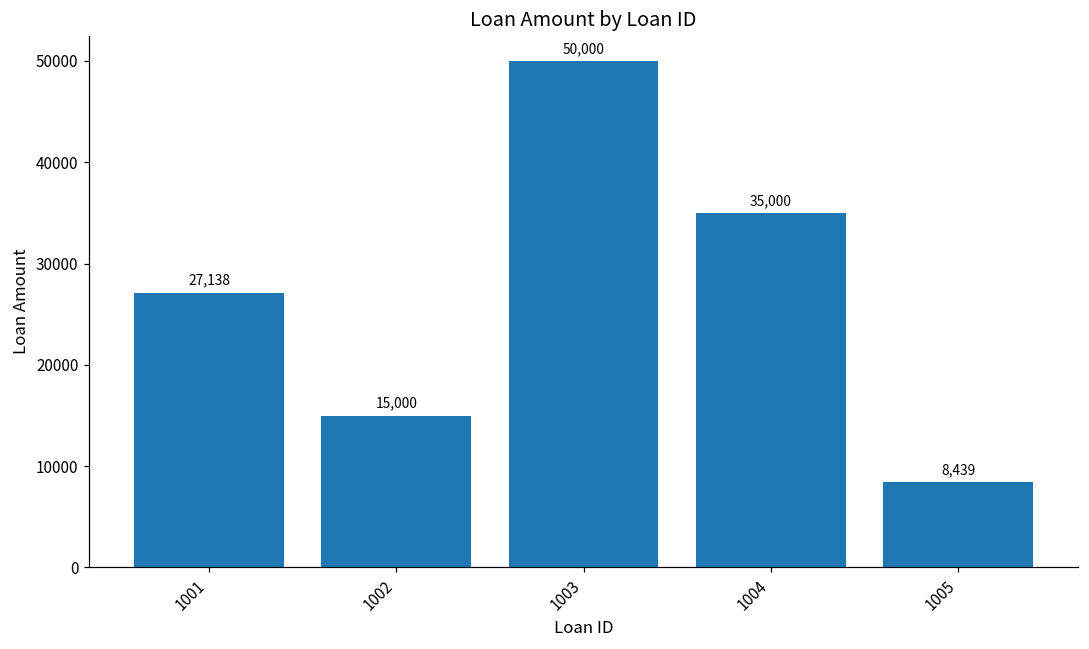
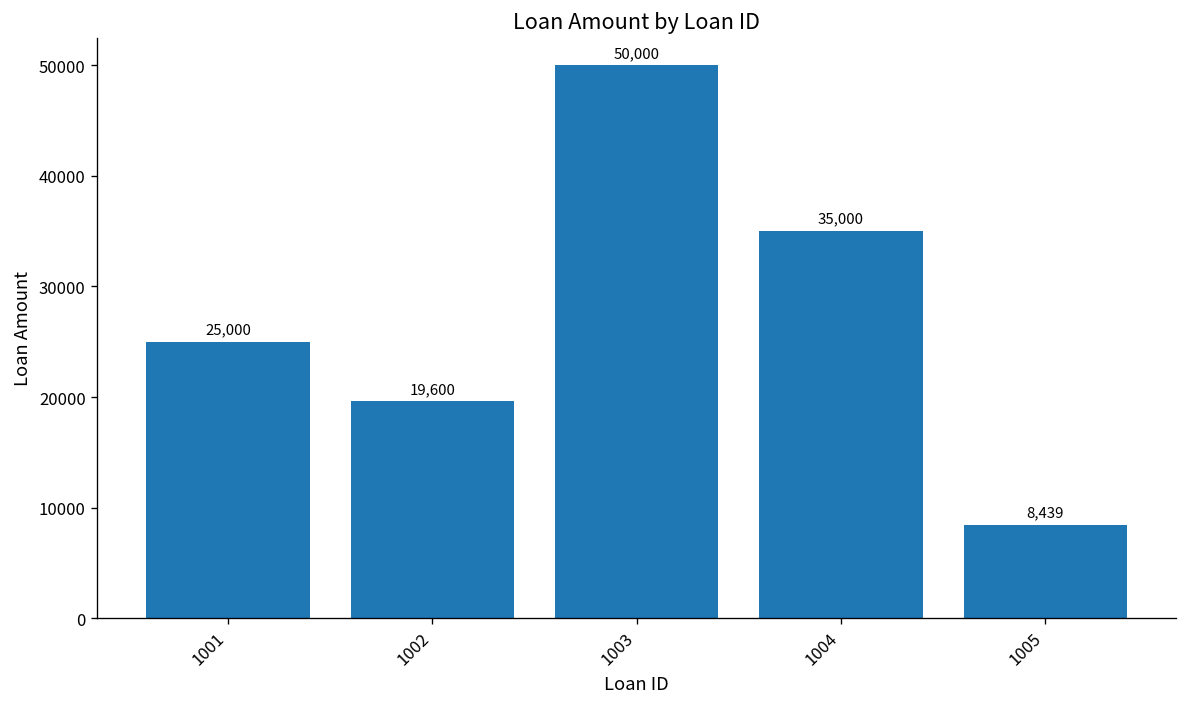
1001: 27,138 -> 25,000
1002: 15,000 -> 19,600
